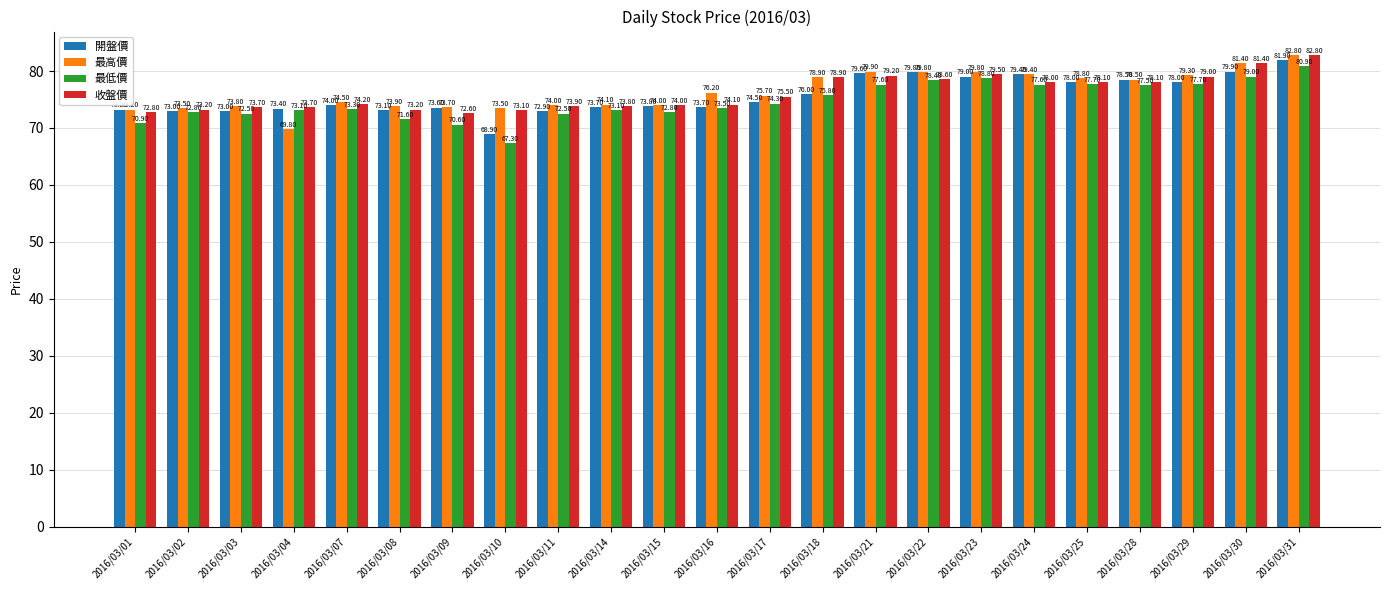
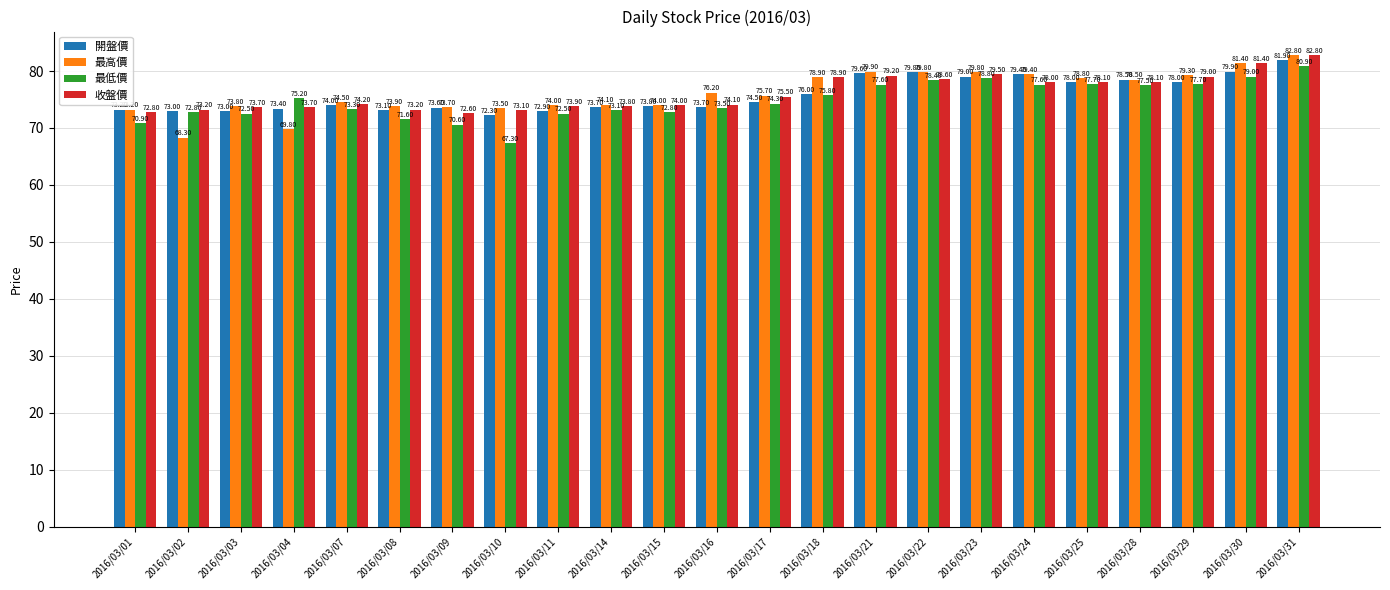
最高價, 2016/03/02: 73.50 -> 68.30
最低價, 2016/03/04: 73.10 -> 75.20
開盤價, 2016/03/10: 68.90 -> 72.30
